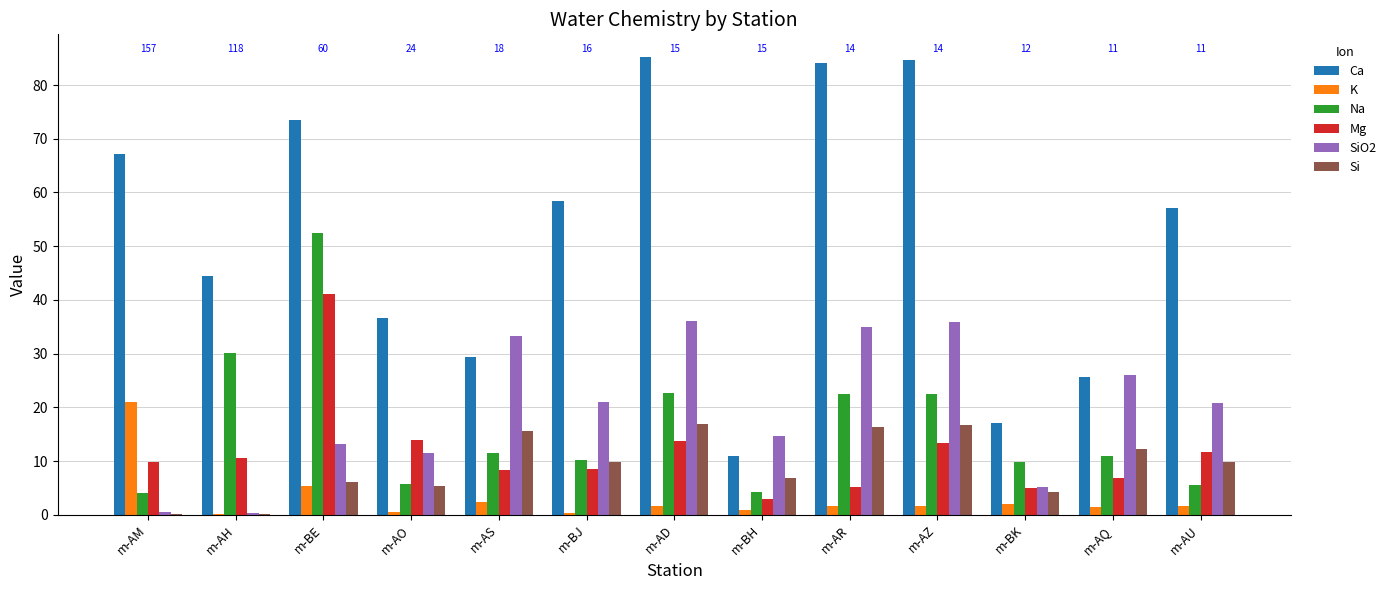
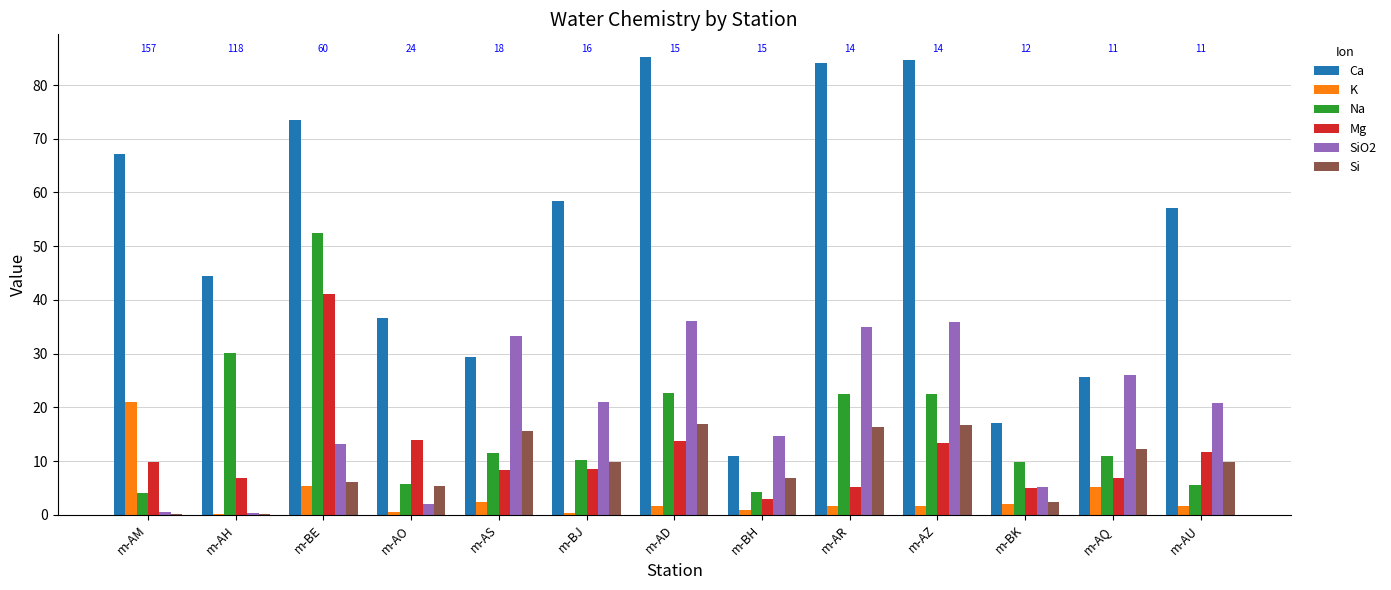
Mg, m-AH: 11 -> 7
SiO2, m-AO: 11 -> 2
Si, m-BK: 4 -> 2
K, m-AQ: 1 -> 5
